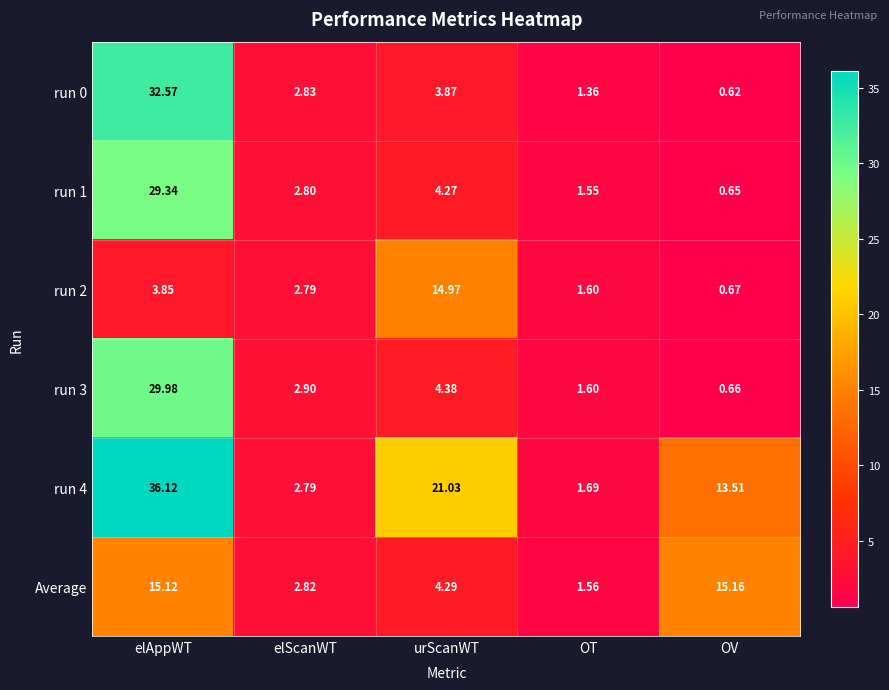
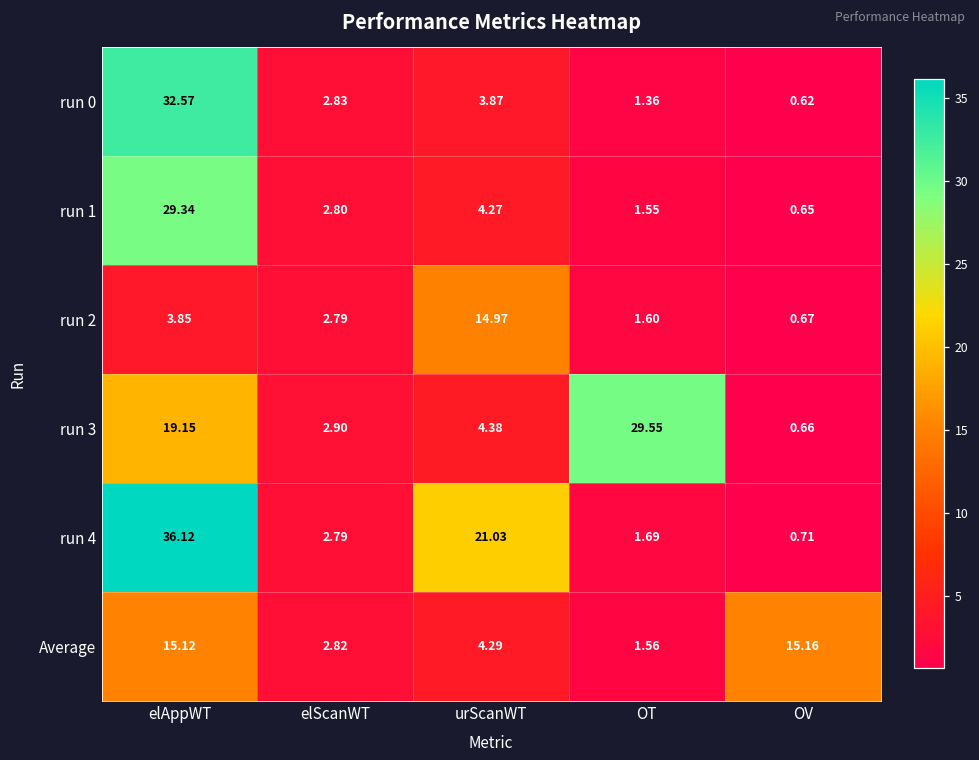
run 3, elAppWT: 29.98 -> 19.15
run 3, OT: 1.60 -> 29.55
run 4, OV: 13.51 -> 0.71
